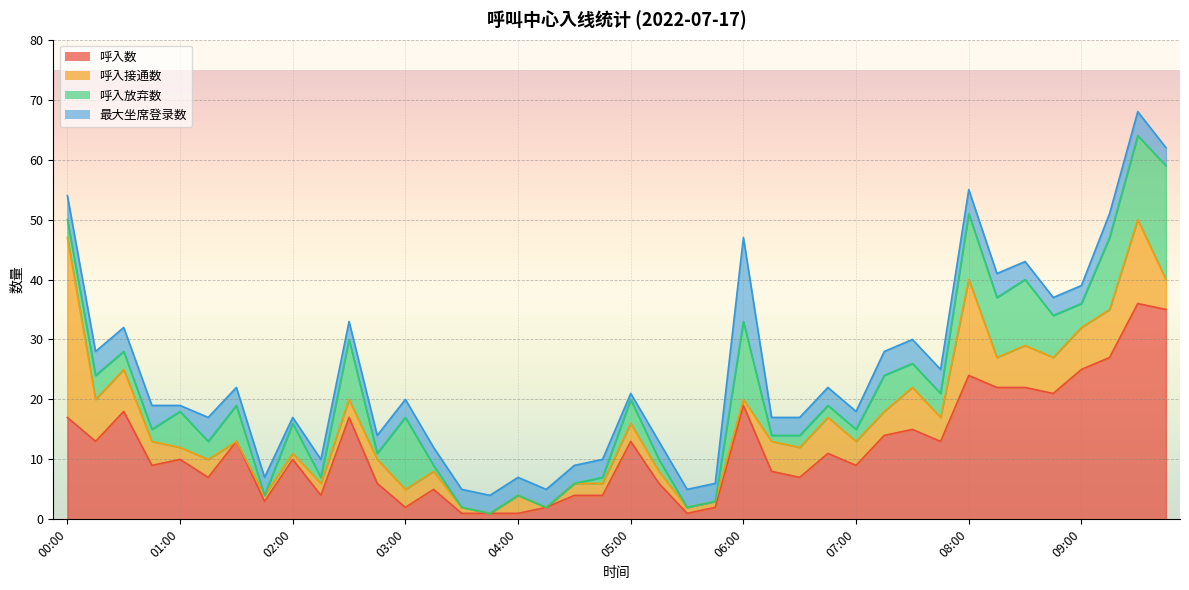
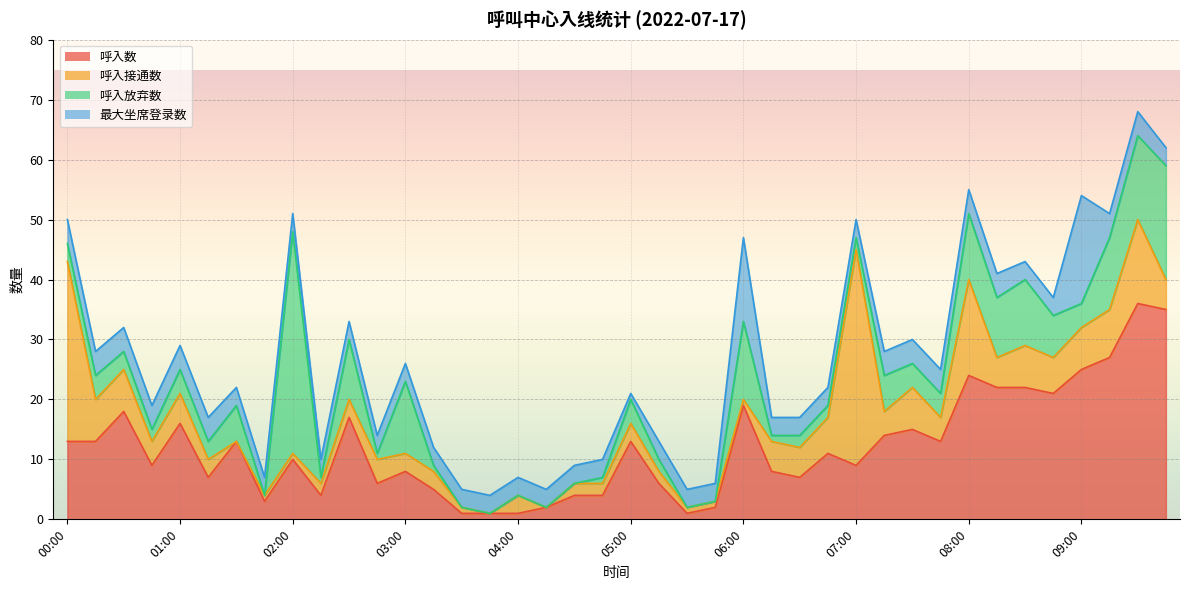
呼入数, 00:00: 17 -> 13
呼入数, 01:00: 10 -> 16
呼入接通数, 01:00: 2 -> 5
呼入放弃数, 01:00: 6 -> 4
最大坐席登录数, 01:00: 1 -> 4
呼入放弃数, 02:00: 5 -> 37
最大坐席登录数, 02:00: 1 -> 3
呼入数, 03:00: 2 -> 8
呼入接通数, 07:00: 4 -> 36
最大坐席登录数, 09:00: 3 -> 18
